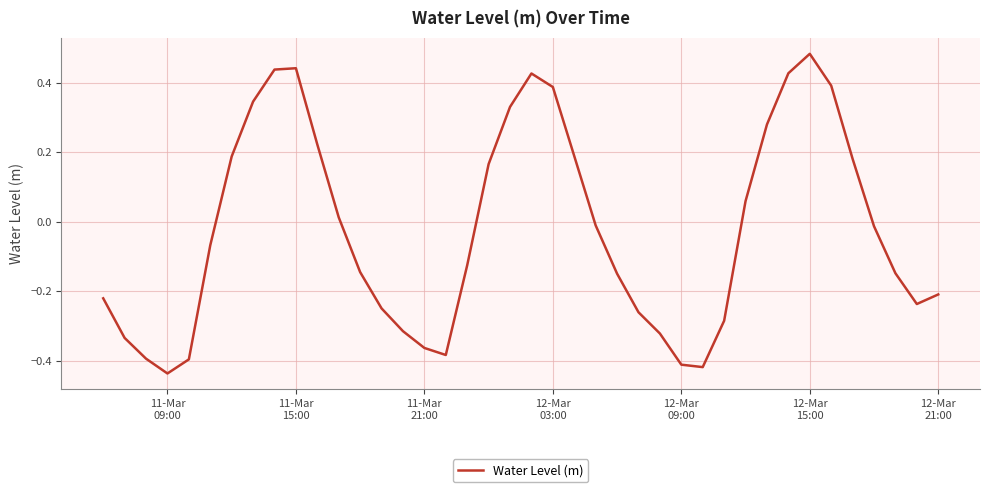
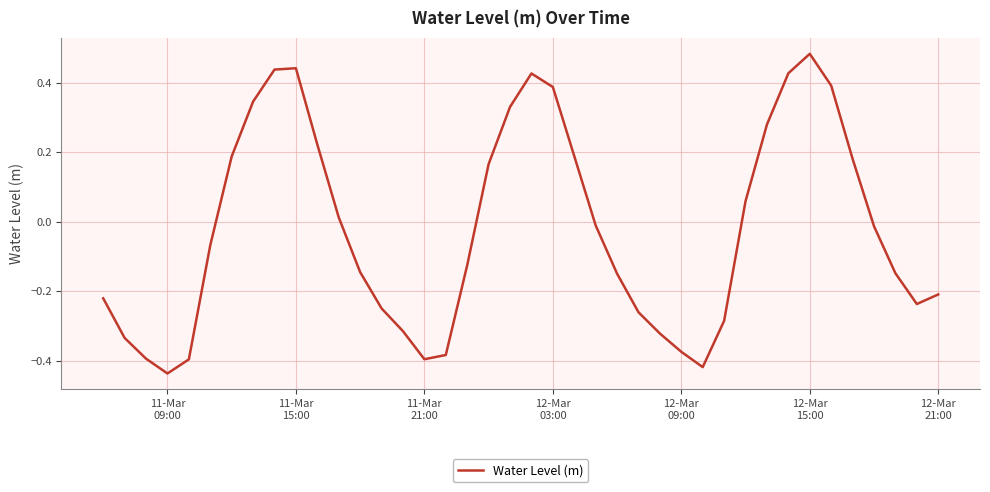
11-Mar 21:00: -0.36 -> -0.40
12-Mar 09:00: -0.41 -> -0.37
